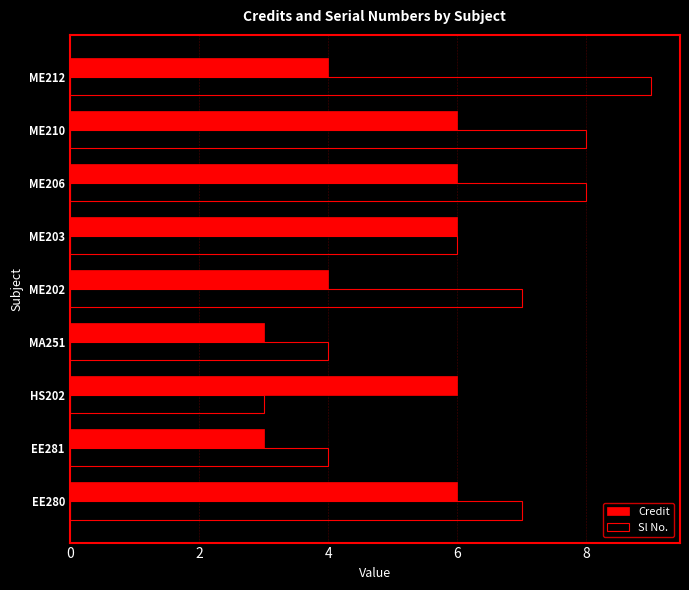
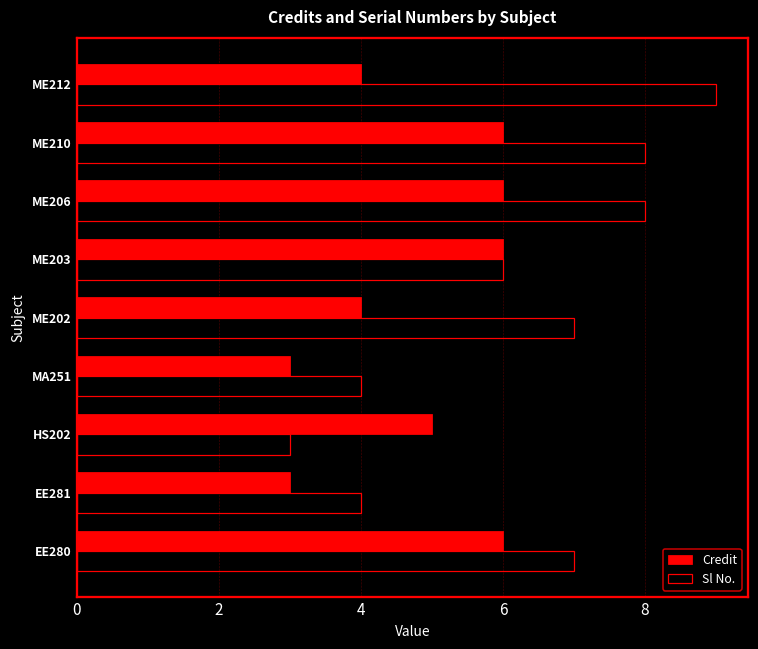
Credit, HS202: 6 -> 5
